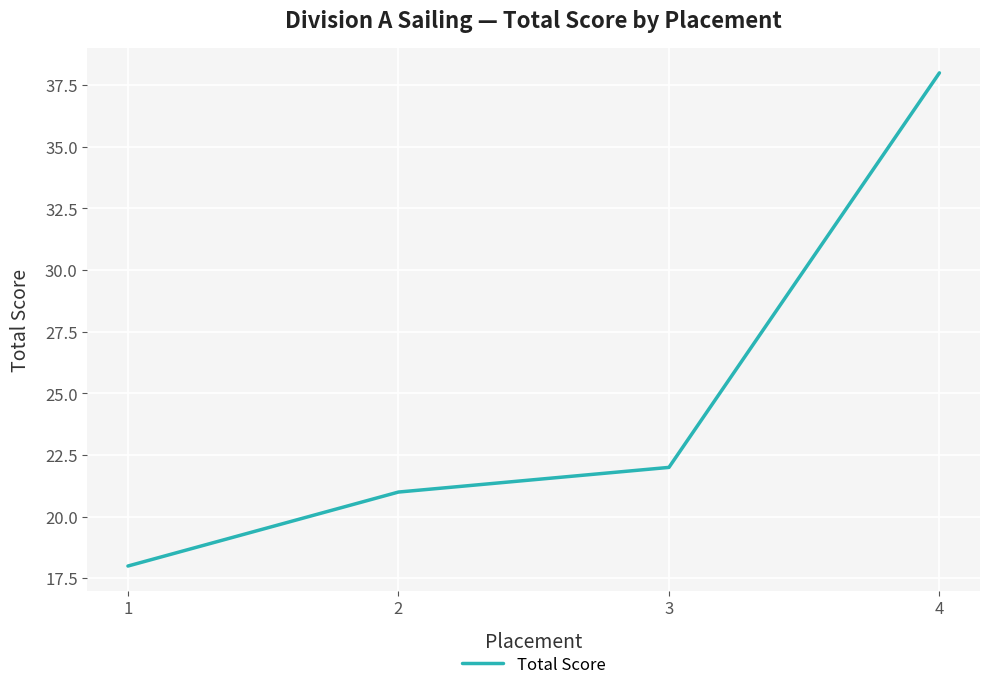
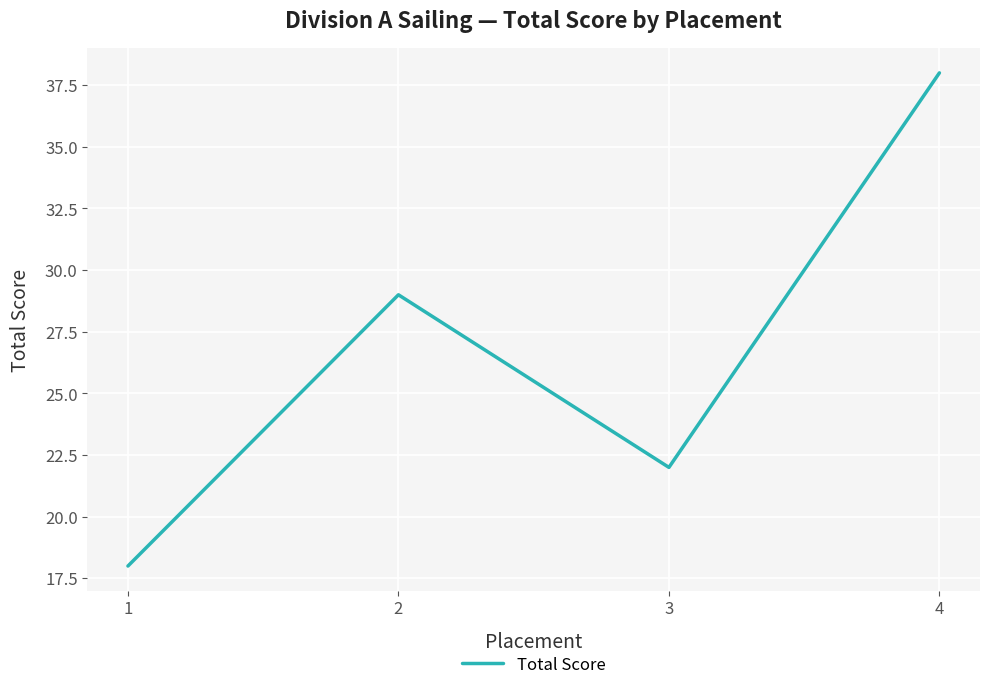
2: 21 -> 29
